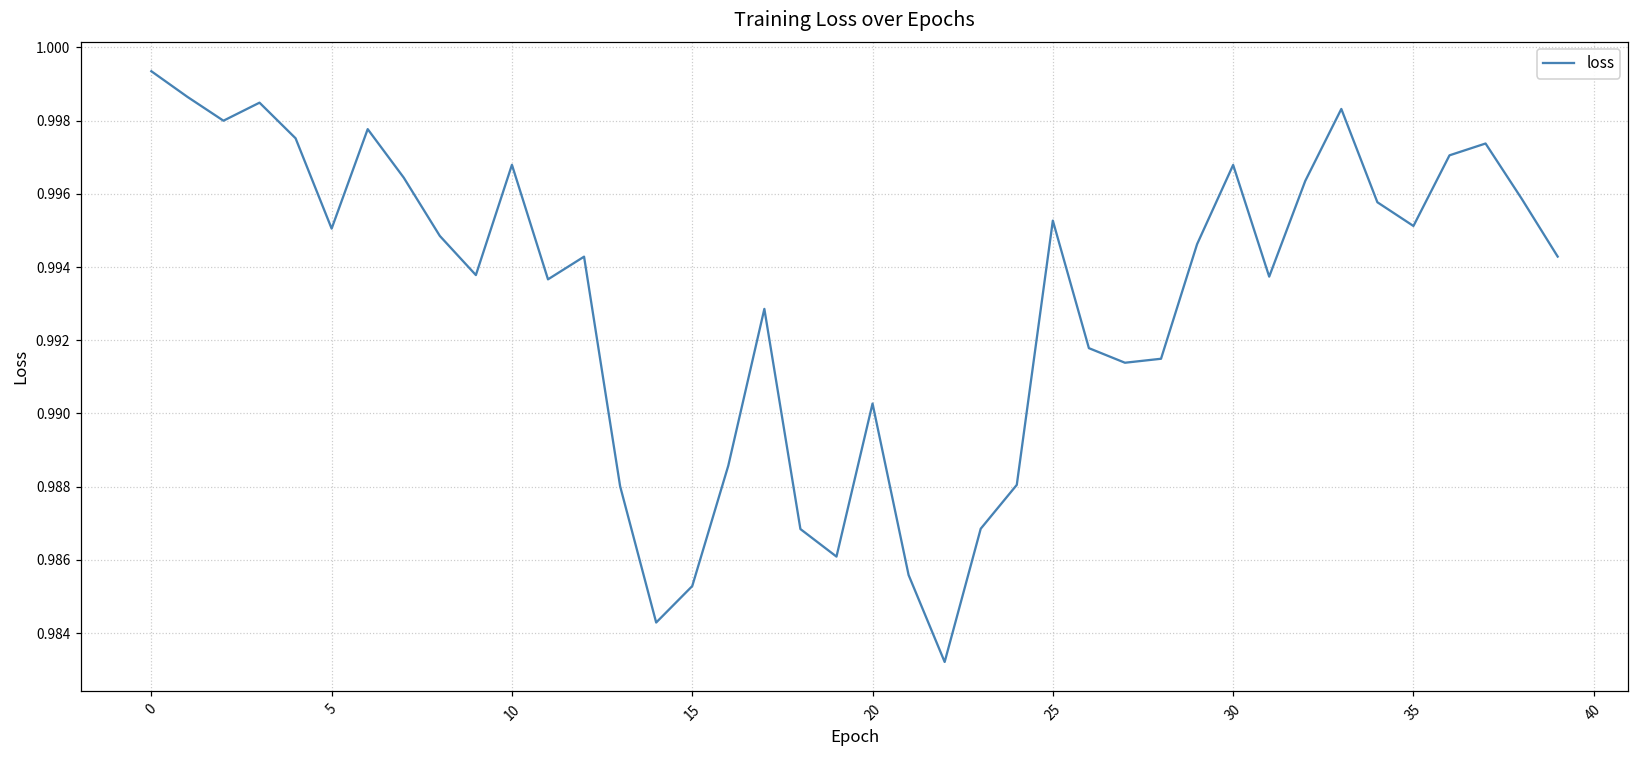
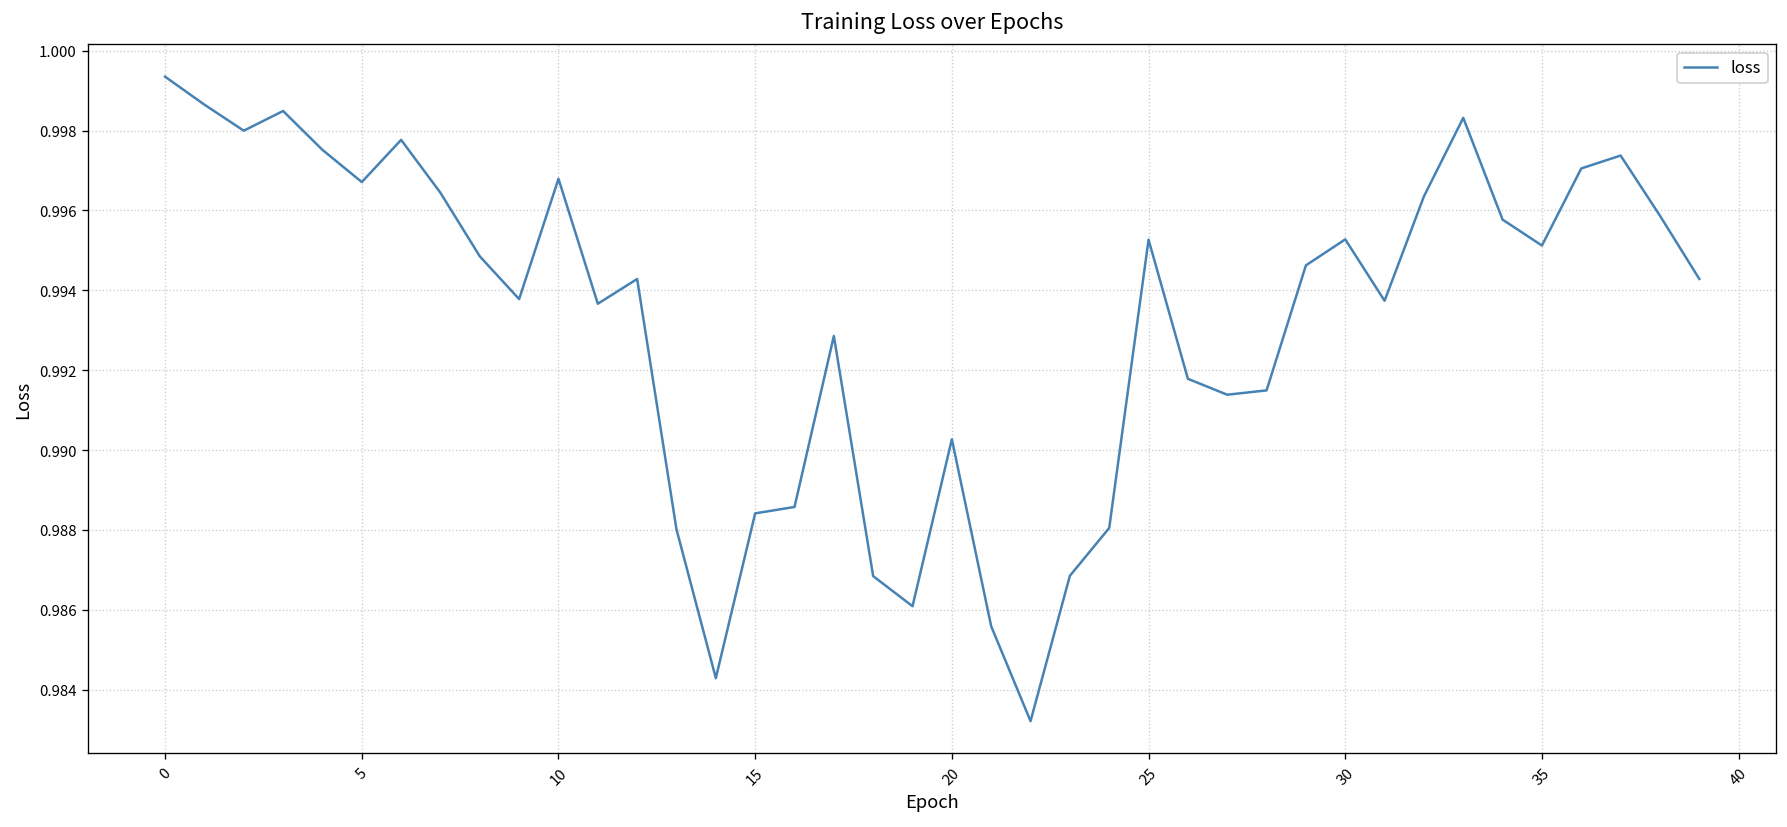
5: 0.9950 -> 0.9967
15: 0.9853 -> 0.9884
30: 0.9968 -> 0.9953
